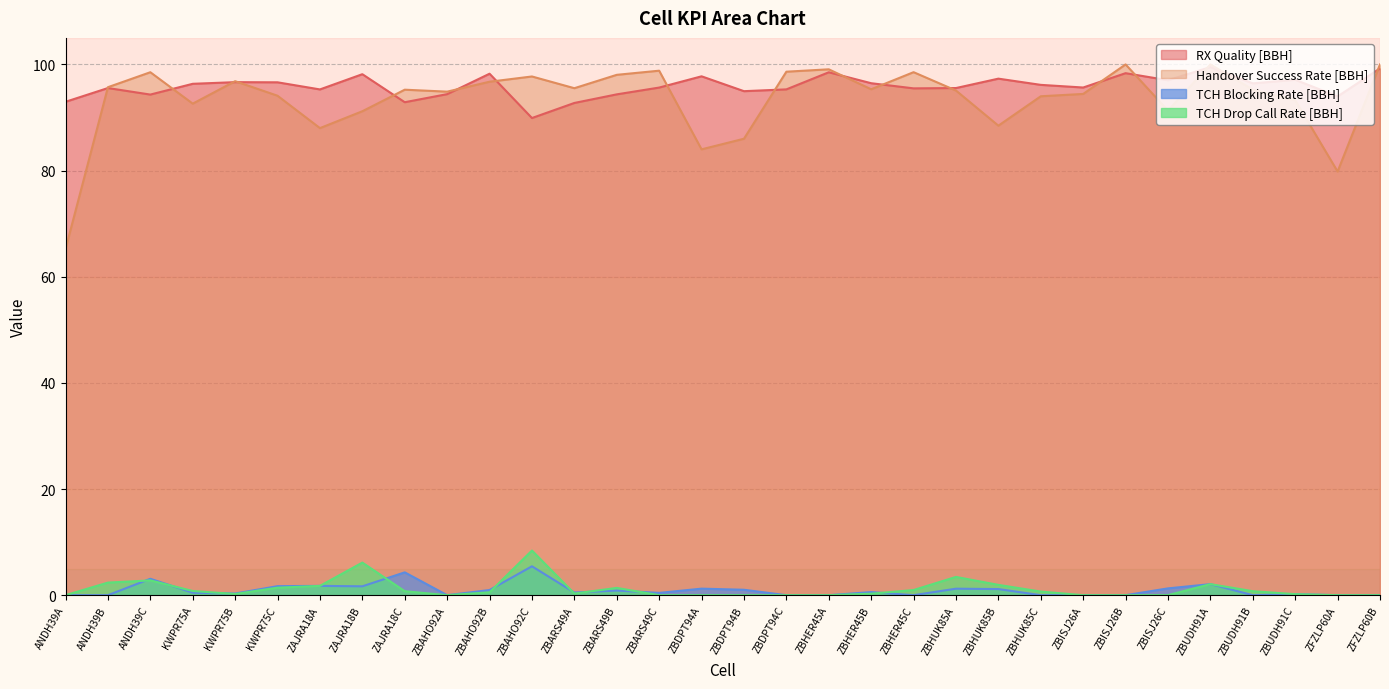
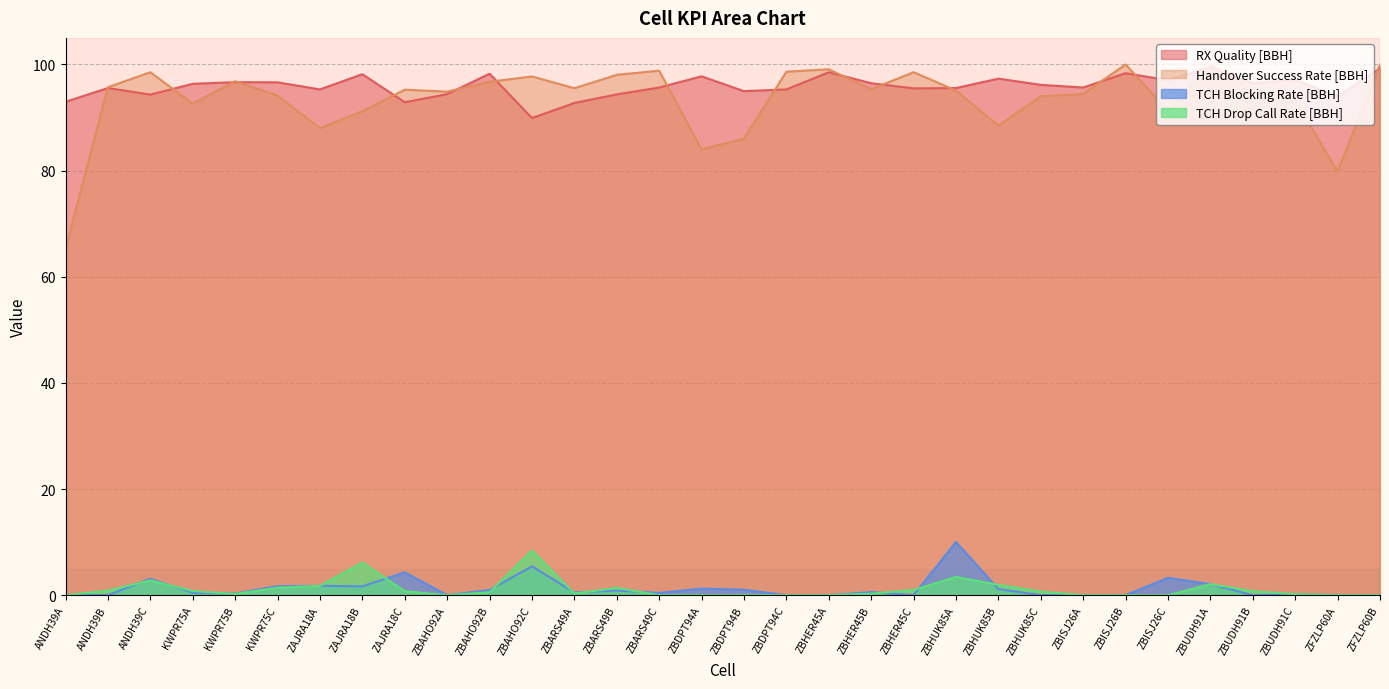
TCH Drop Call Rate [BBH], ANDH39B: 2 -> 1
TCH Blocking Rate [BBH], ZBHUK85A: 1 -> 10
TCH Blocking Rate [BBH], ZBISJ26C: 1 -> 3
